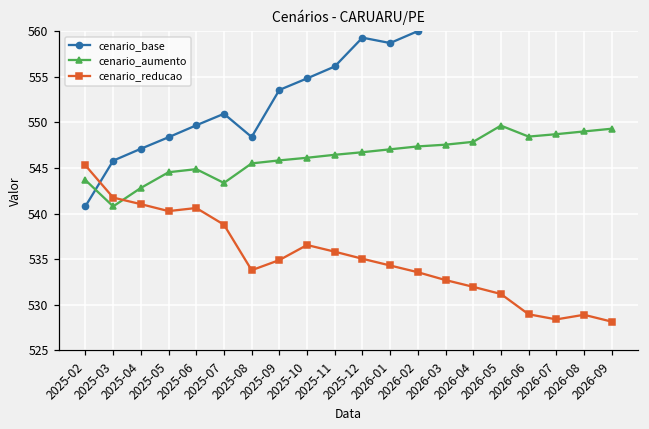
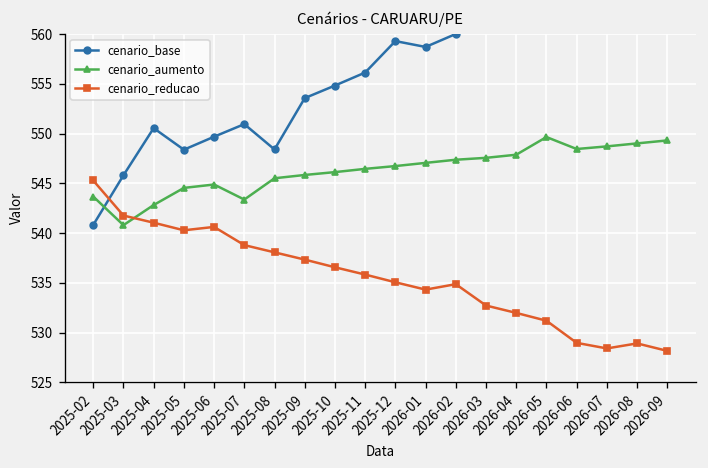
cenario_base, 2025-04: 547 -> 551
cenario_reducao, 2025-08: 534 -> 538
cenario_reducao, 2025-09: 535 -> 537
cenario_reducao, 2026-02: 534 -> 535
